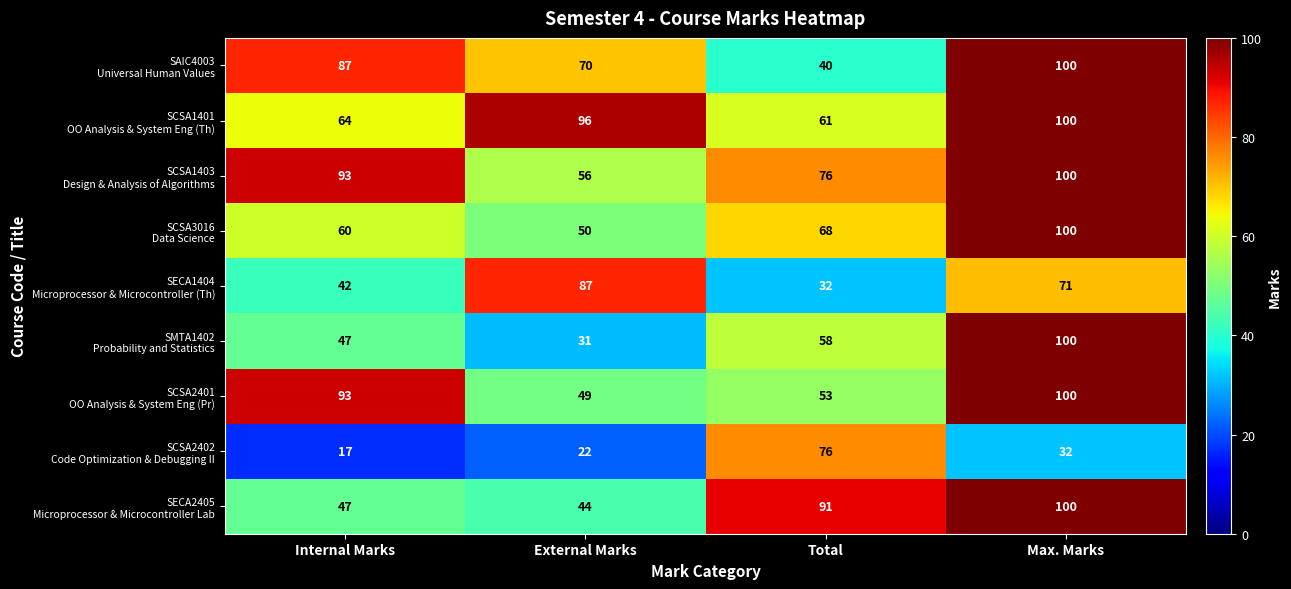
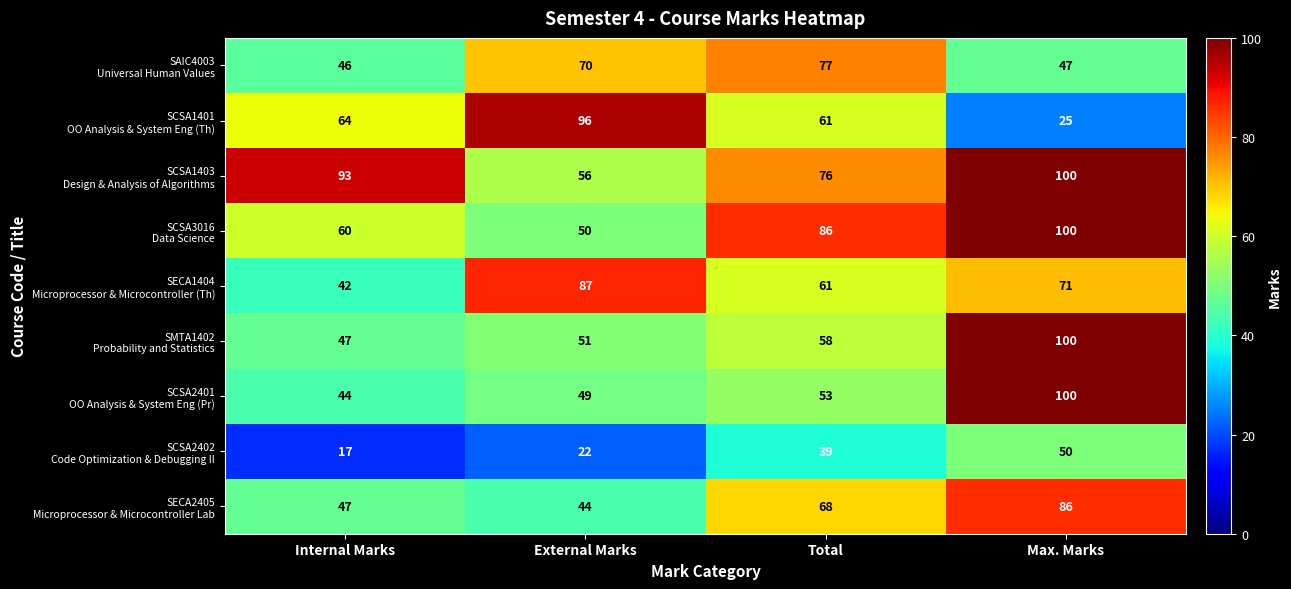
SAIC4003 Universal Human Values, Internal Marks: 87 -> 46
SAIC4003 Universal Human Values, Total: 40 -> 77
SAIC4003 Universal Human Values, Max. Marks: 100 -> 47
SCSA1401 OO Analysis & System Eng (Th), Max. Marks: 100 -> 25
SCSA3016 Data Science, Total: 68 -> 86
SECA1404 Microprocessor & Microcontroller (Th), Total: 32 -> 61
SMTA1402 Probability and Statistics, External Marks: 31 -> 51
SCSA2401 OO Analysis & System Eng (Pr), Internal Marks: 93 -> 44
SCSA2402 Code Optimization & Debugging II, Total: 76 -> 39
SCSA2402 Code Optimization & Debugging II, Max. Marks: 32 -> 50
SECA2405 Microprocessor & Microcontroller Lab, Total: 91 -> 68
SECA2405 Microprocessor & Microcontroller Lab, Max. Marks: 100 -> 86
